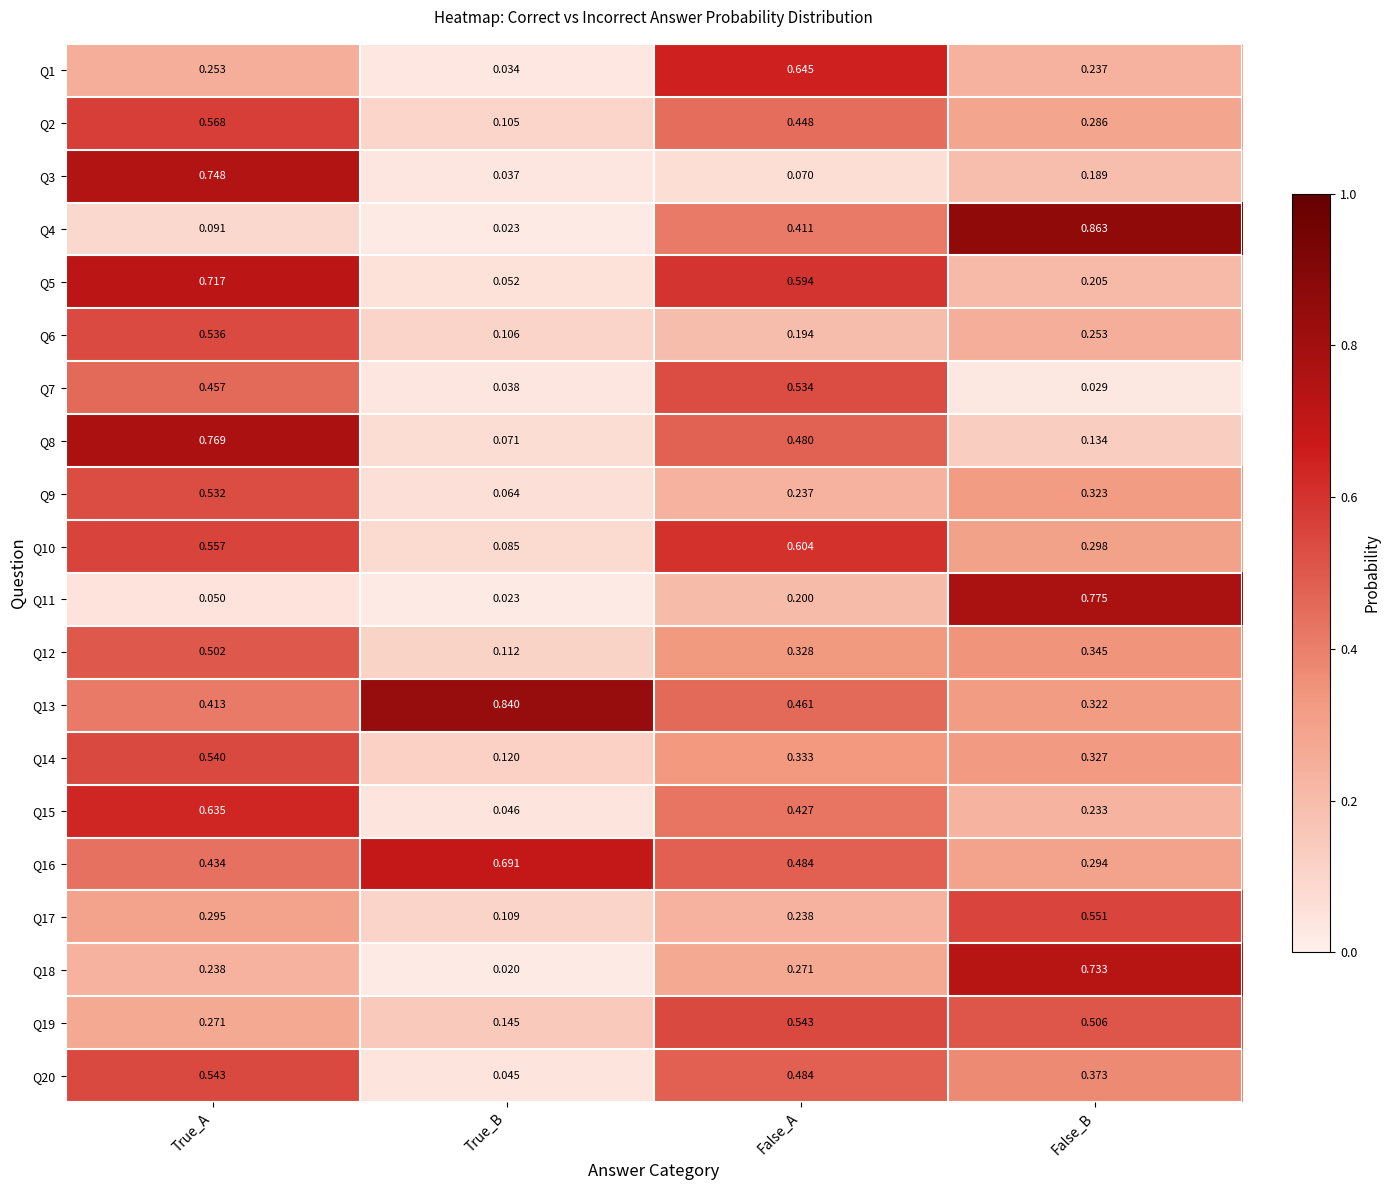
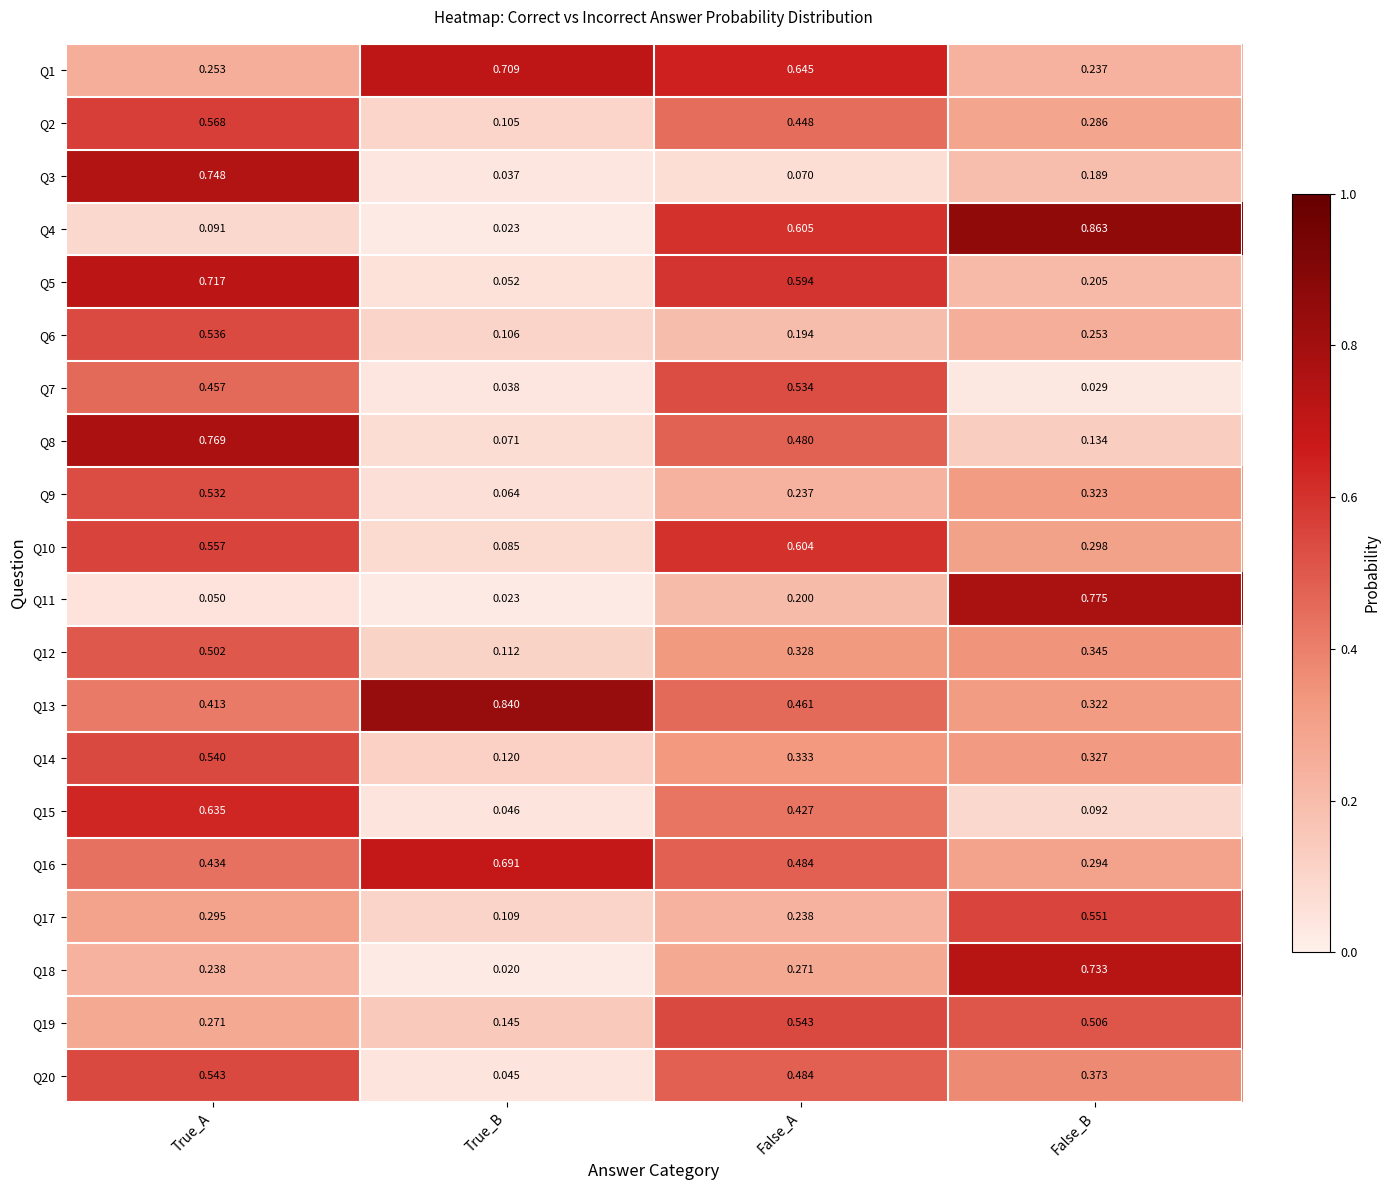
Q1, True_B: 0.034 -> 0.709
Q4, False_A: 0.411 -> 0.605
Q15, False_B: 0.233 -> 0.092
